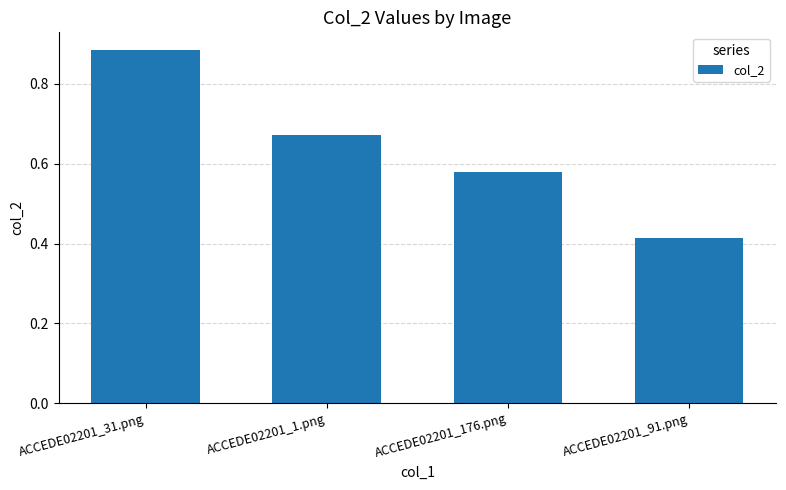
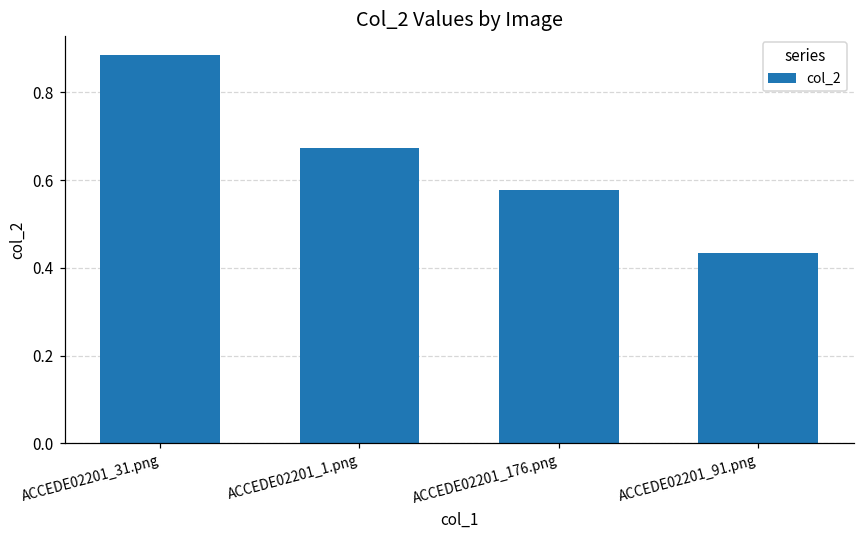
ACCEDE02201_91.png: 0.41 -> 0.43
